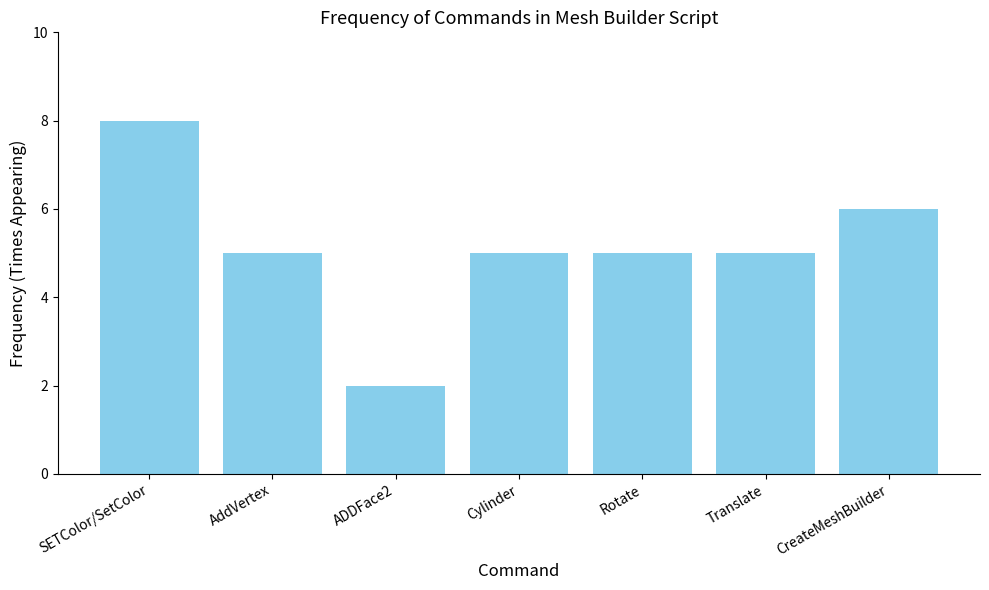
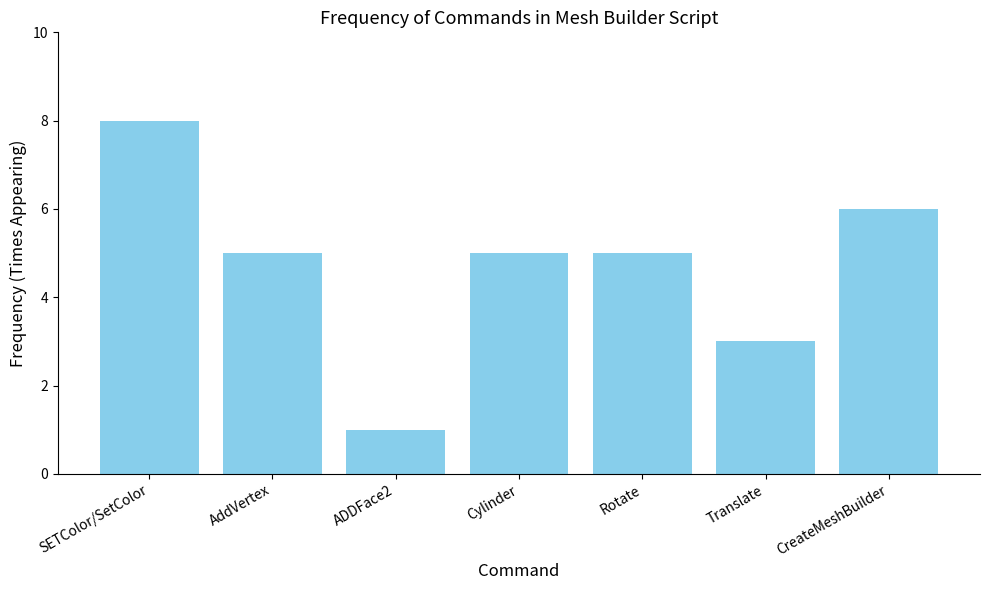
ADDFace2: 2 -> 1
Translate: 5 -> 3
